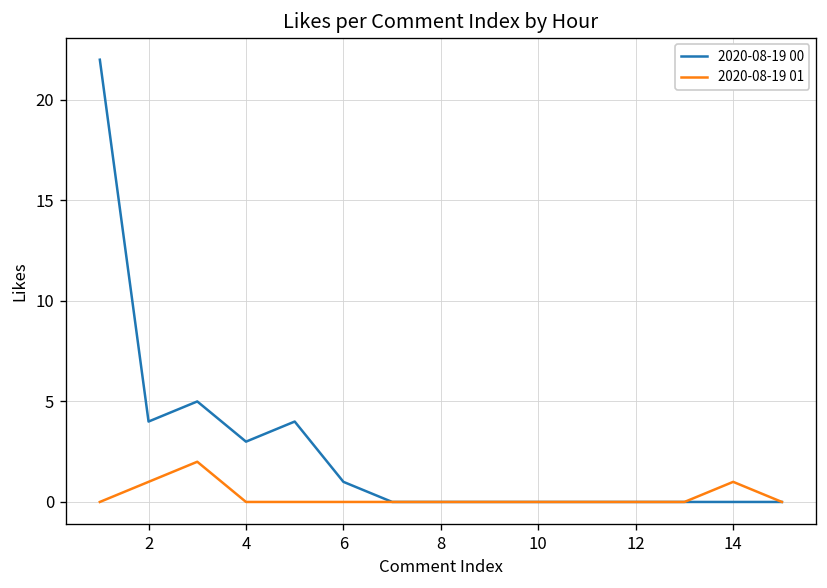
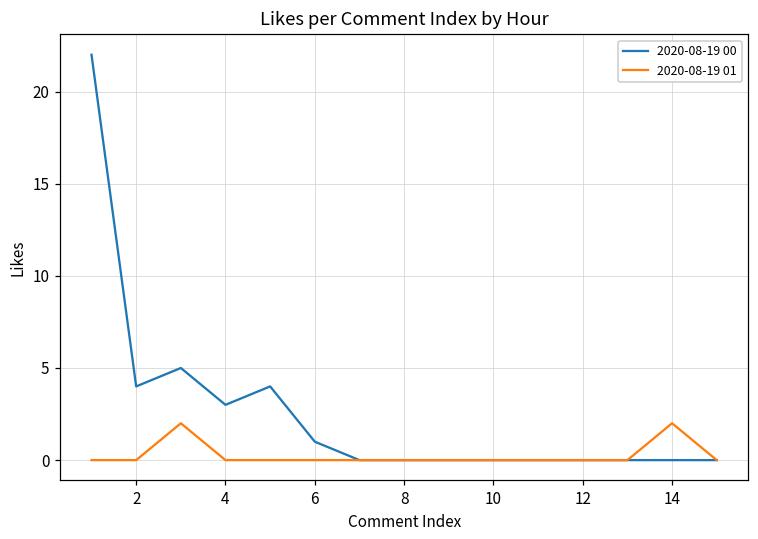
2020-08-19 01, 2: 1 -> 0
2020-08-19 01, 14: 1 -> 2
